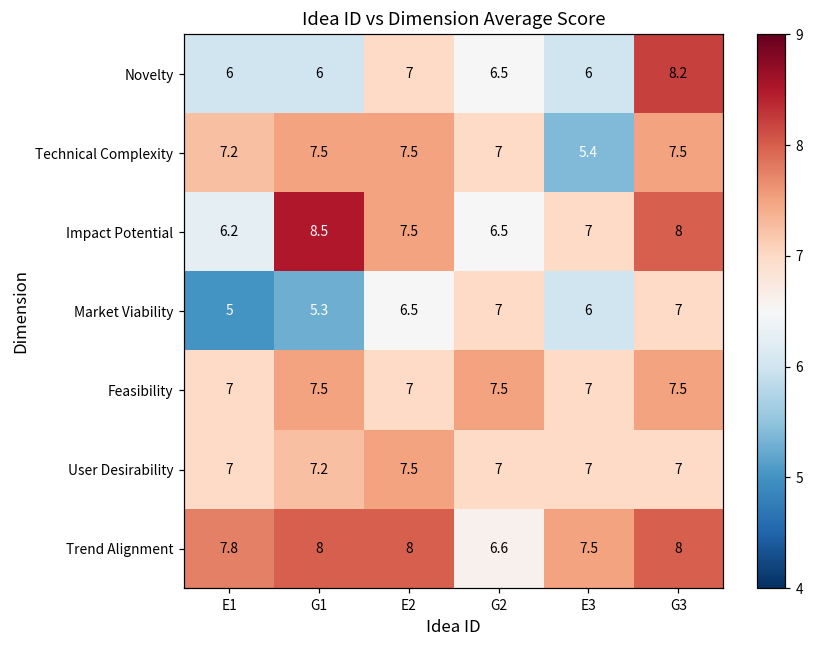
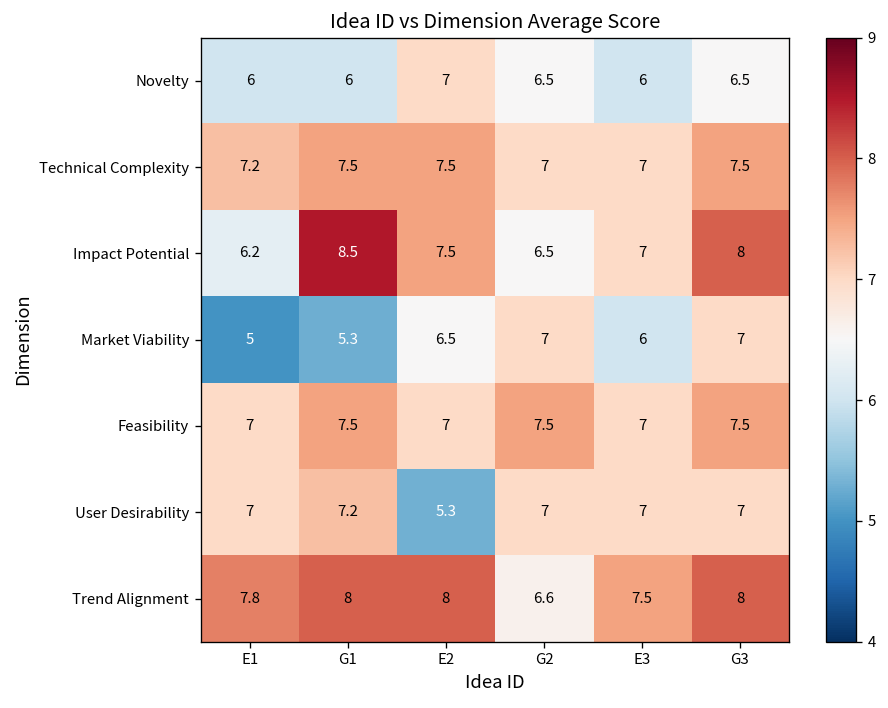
Novelty, G3: 8.2 -> 6.5
Technical Complexity, E3: 5.4 -> 7
User Desirability, E2: 7.5 -> 5.3
